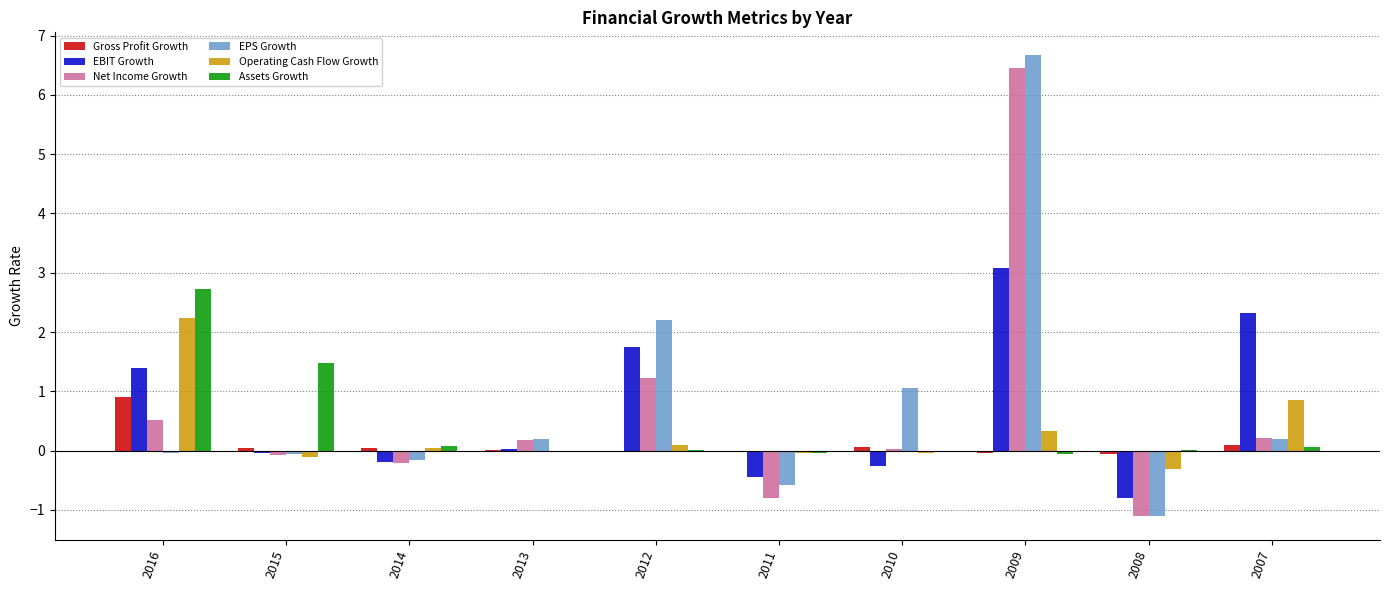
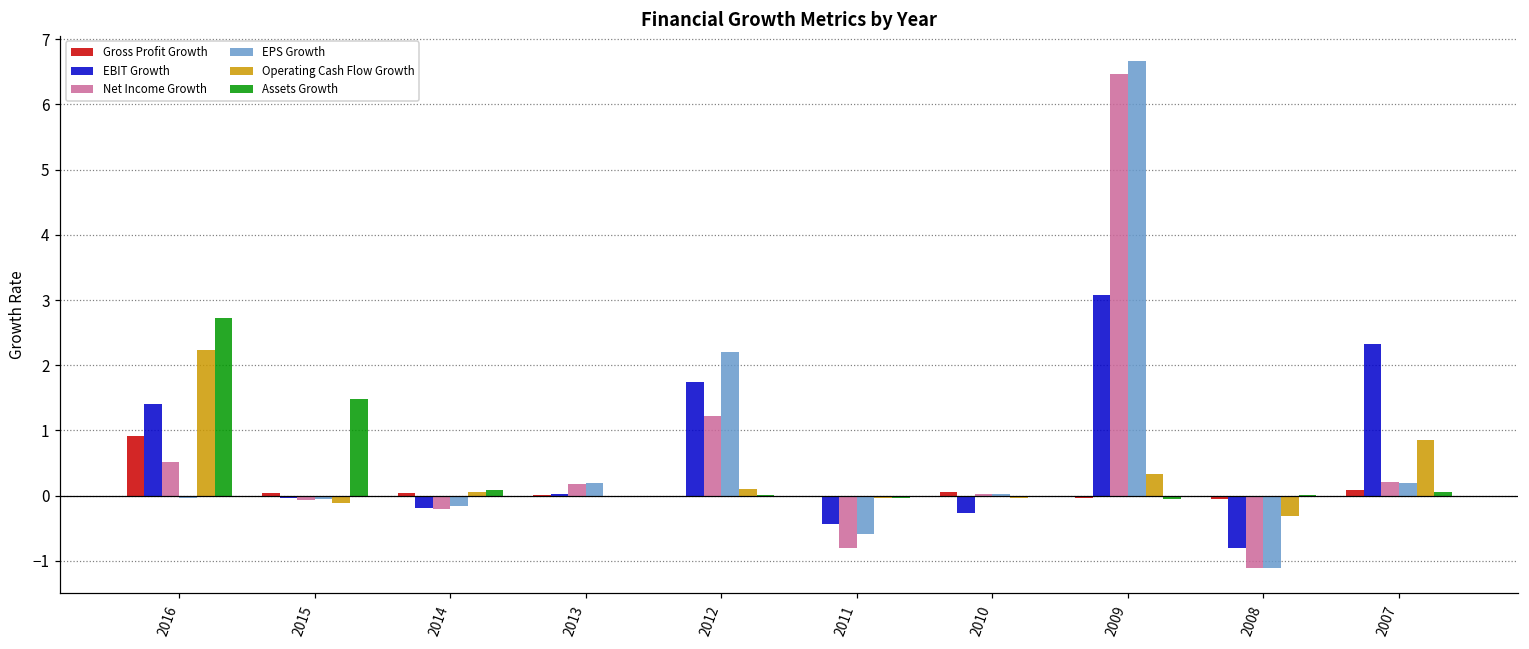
EPS Growth, 2010: 1.1 -> 0.0
